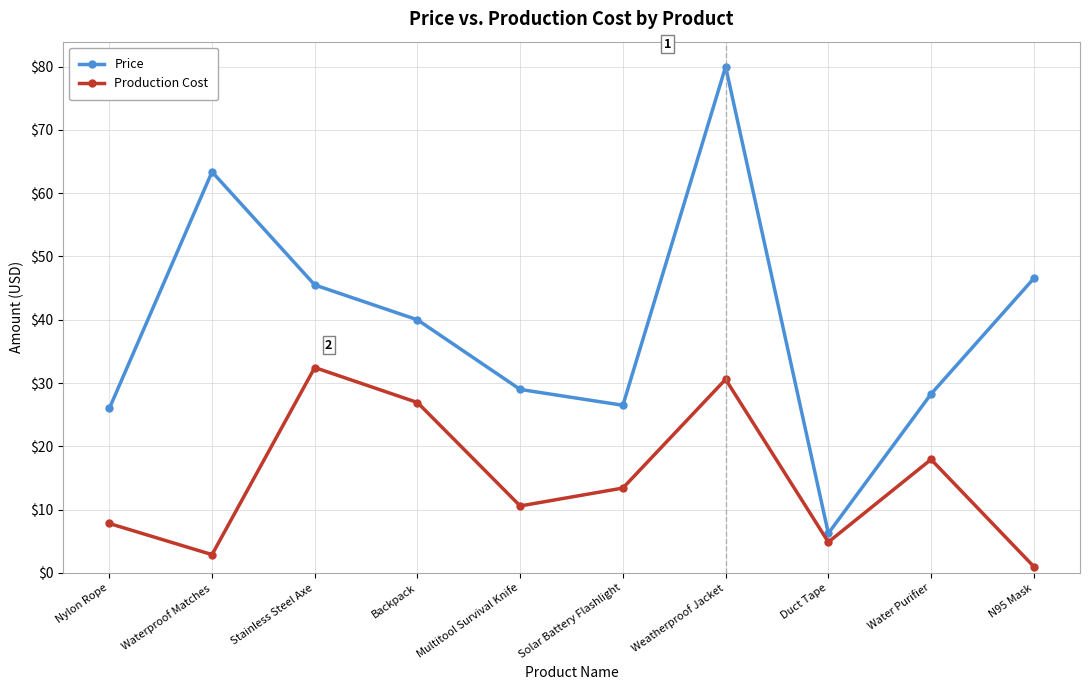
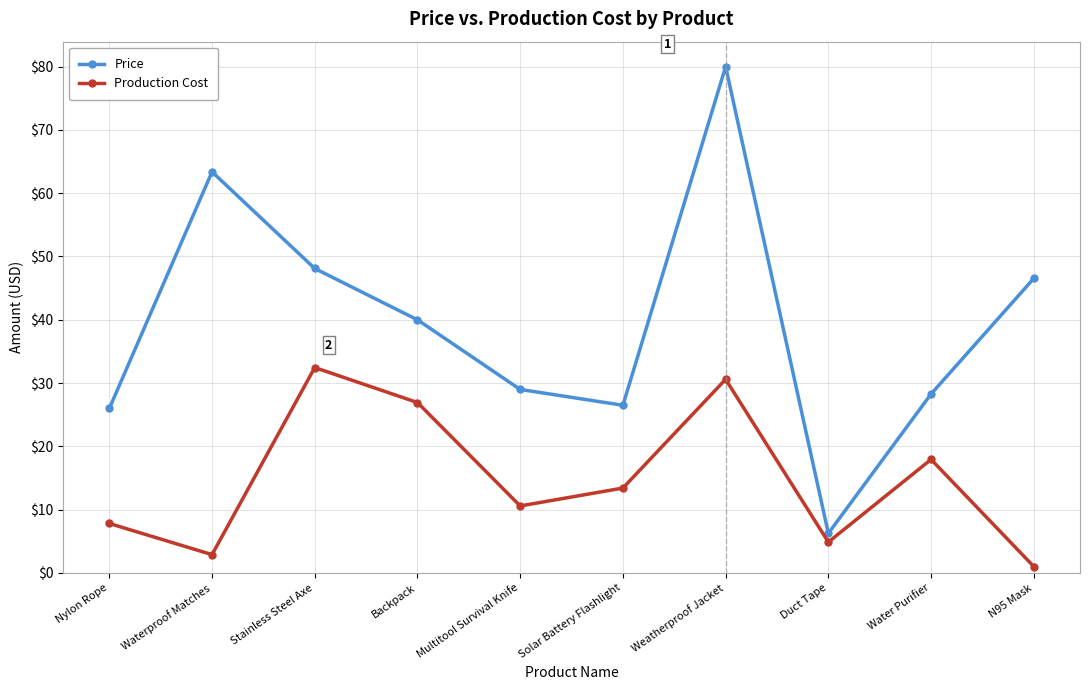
Price, Stainless Steel Axe: $46 -> $48
